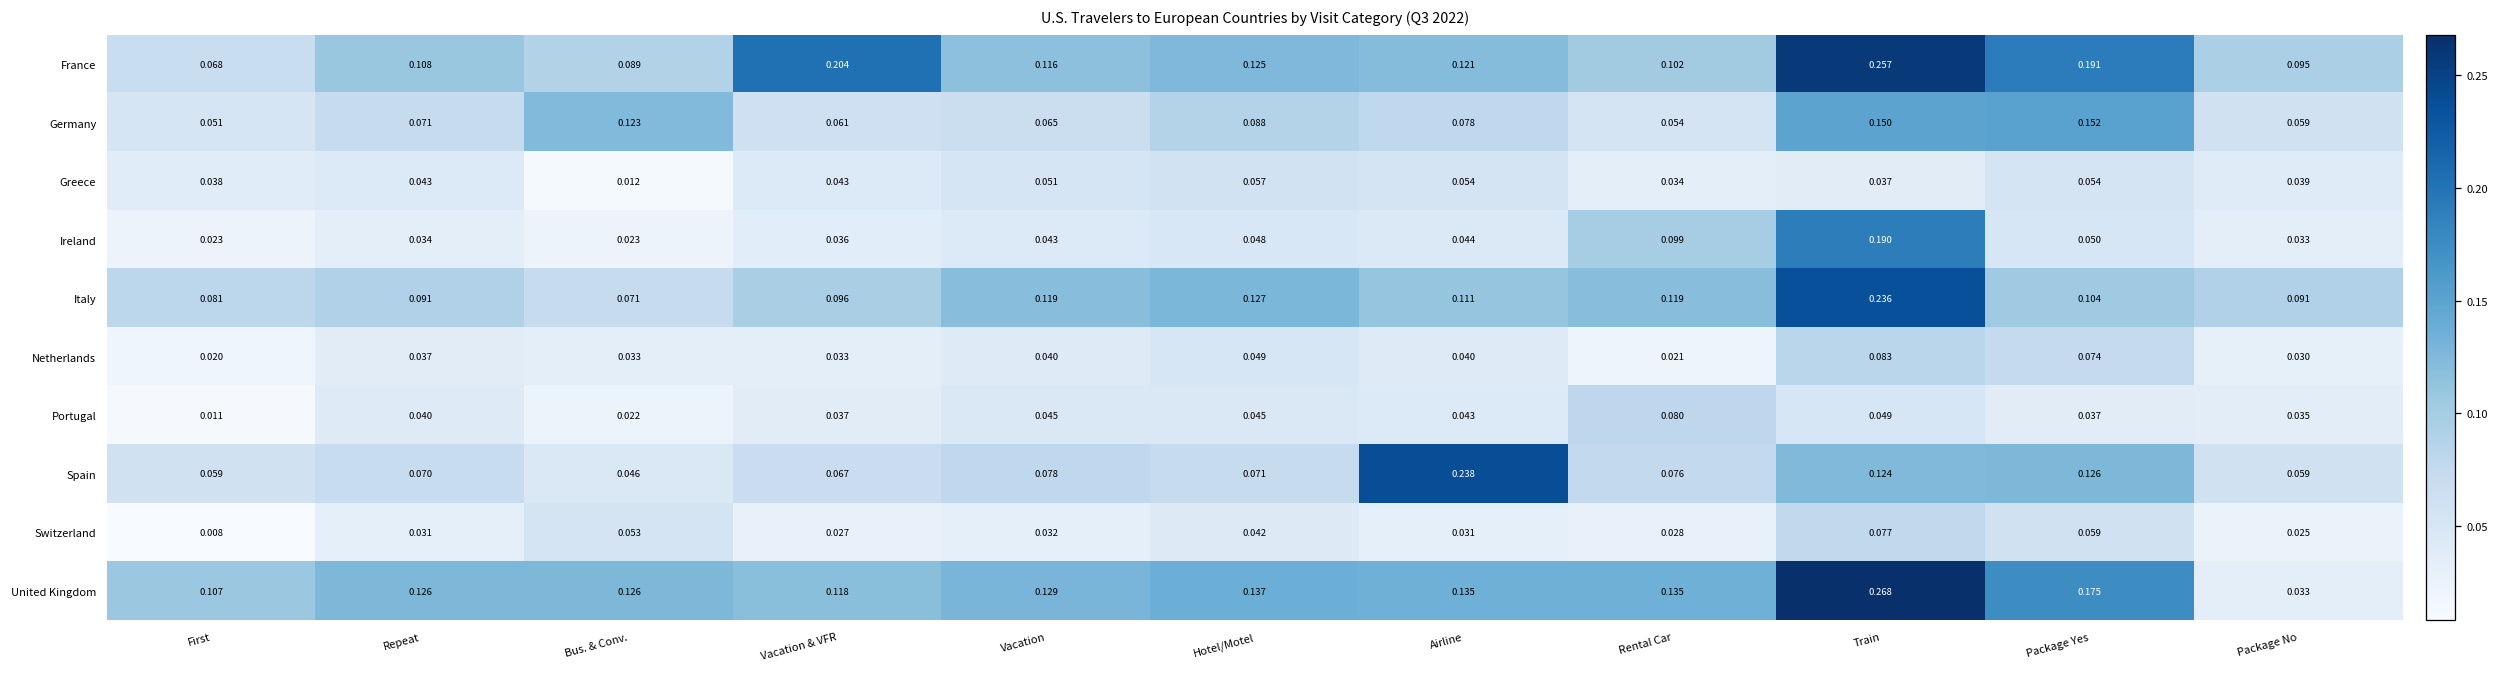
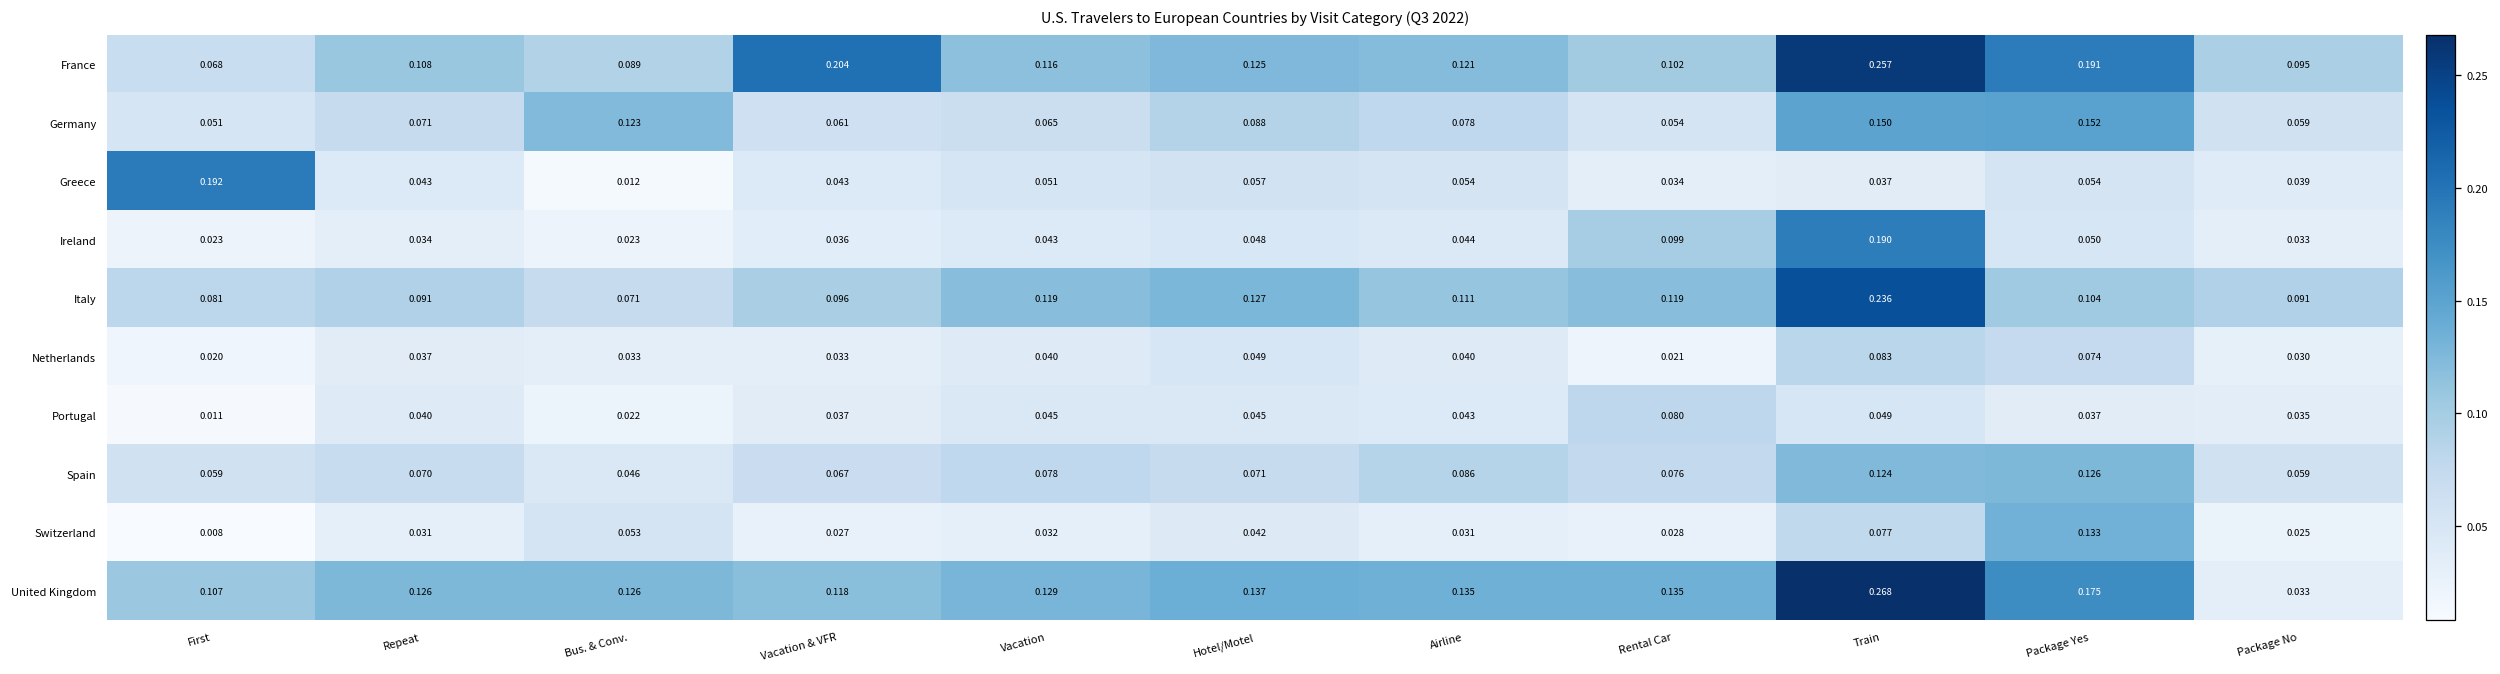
Greece, First: 0.038 -> 0.192
Spain, Airline: 0.238 -> 0.086
Switzerland, Package Yes: 0.059 -> 0.133
